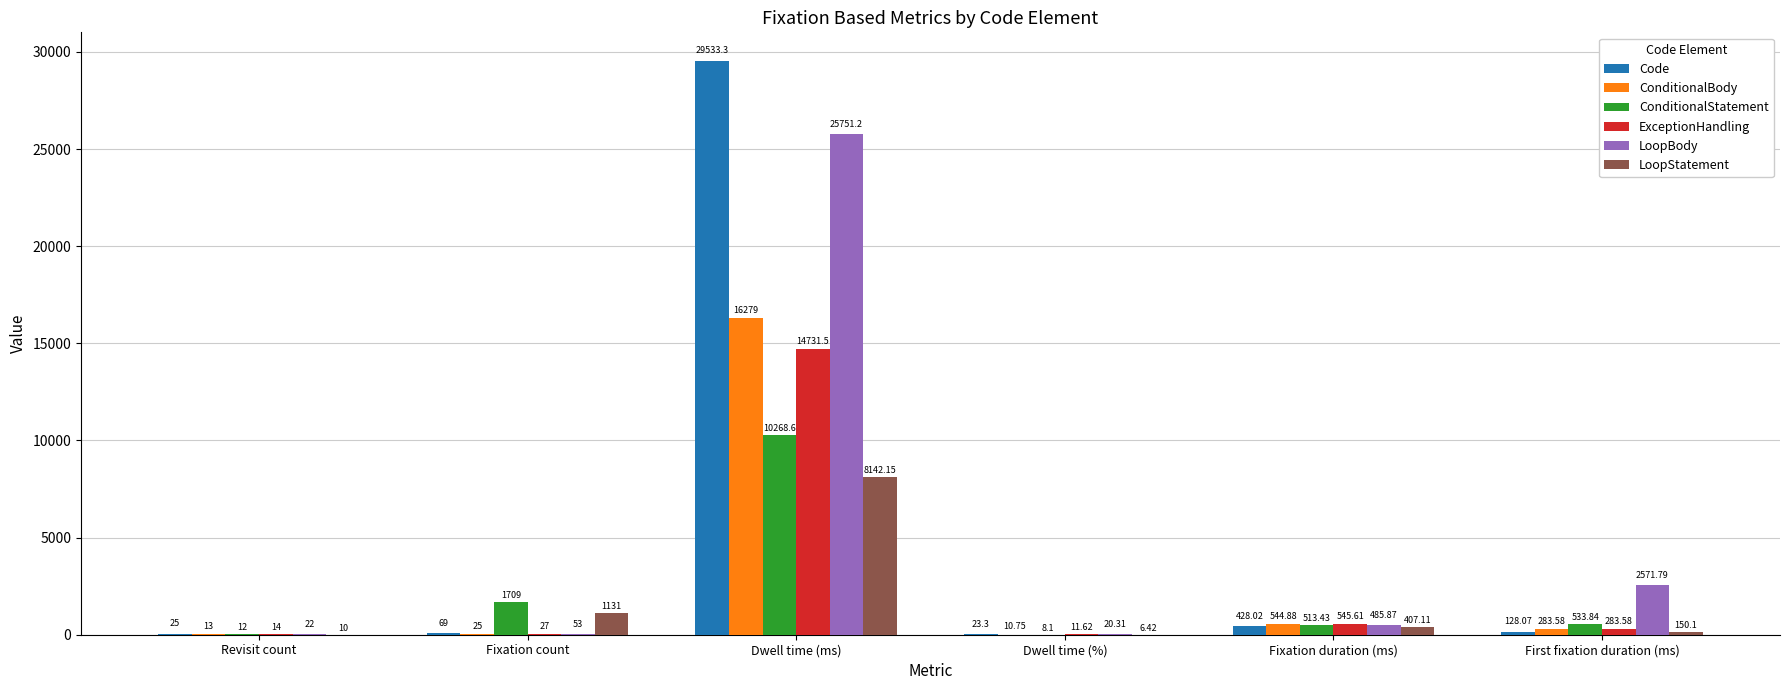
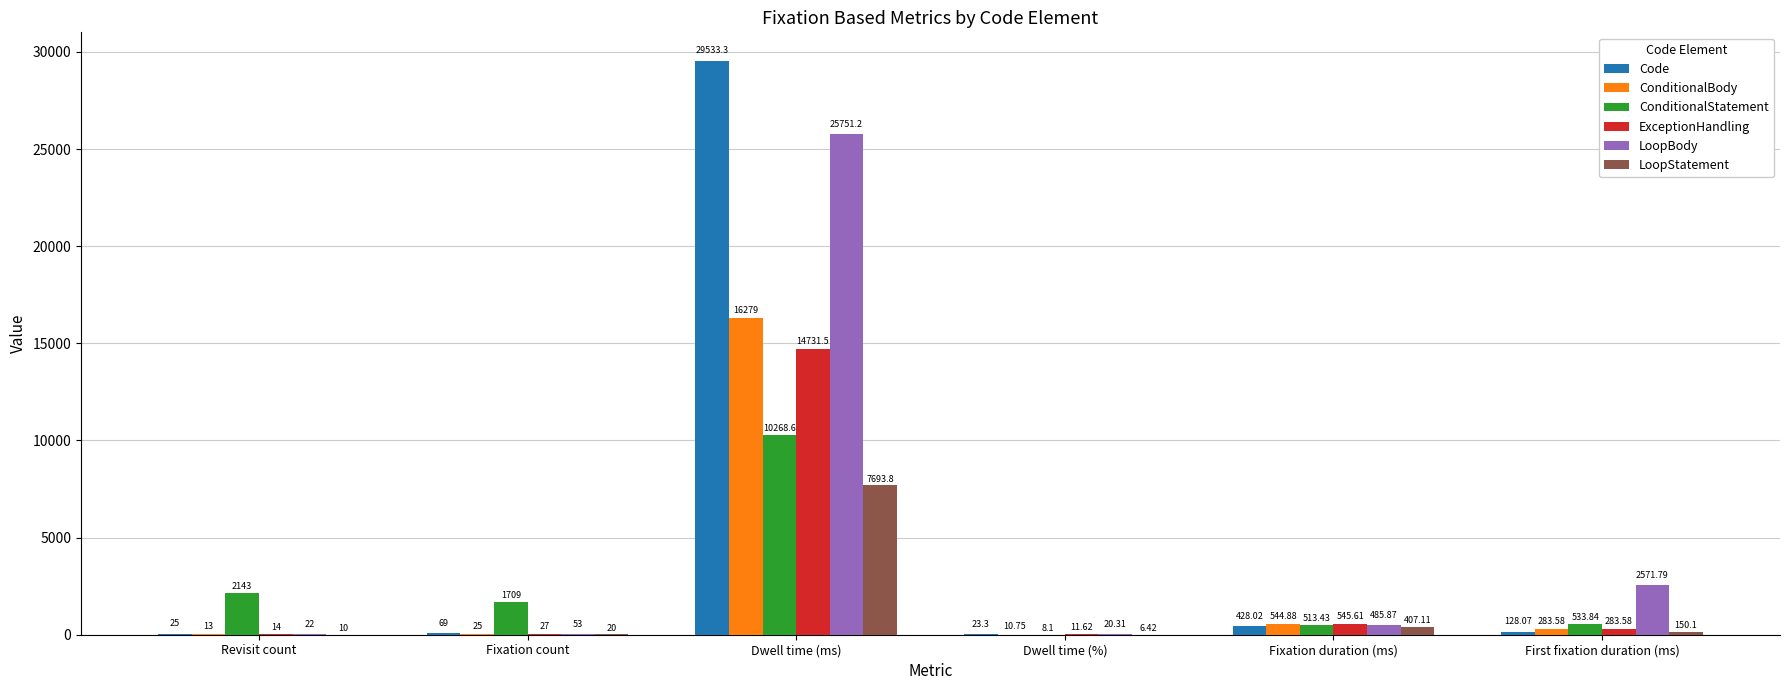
ConditionalStatement, Revisit count: 12 -> 2143
LoopStatement, Fixation count: 1131 -> 20
LoopStatement, Dwell time (ms): 8142.15 -> 7693.8
